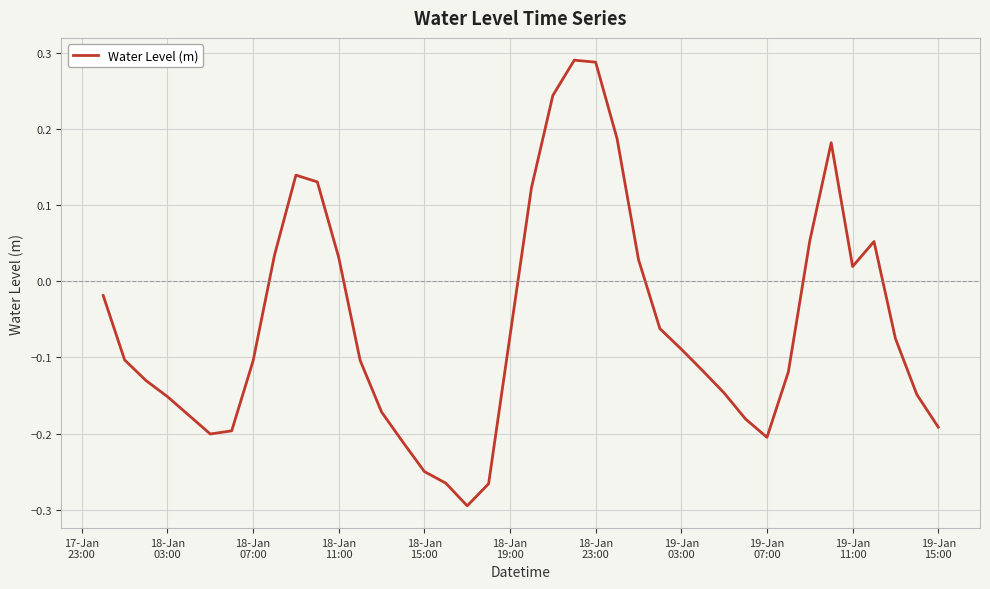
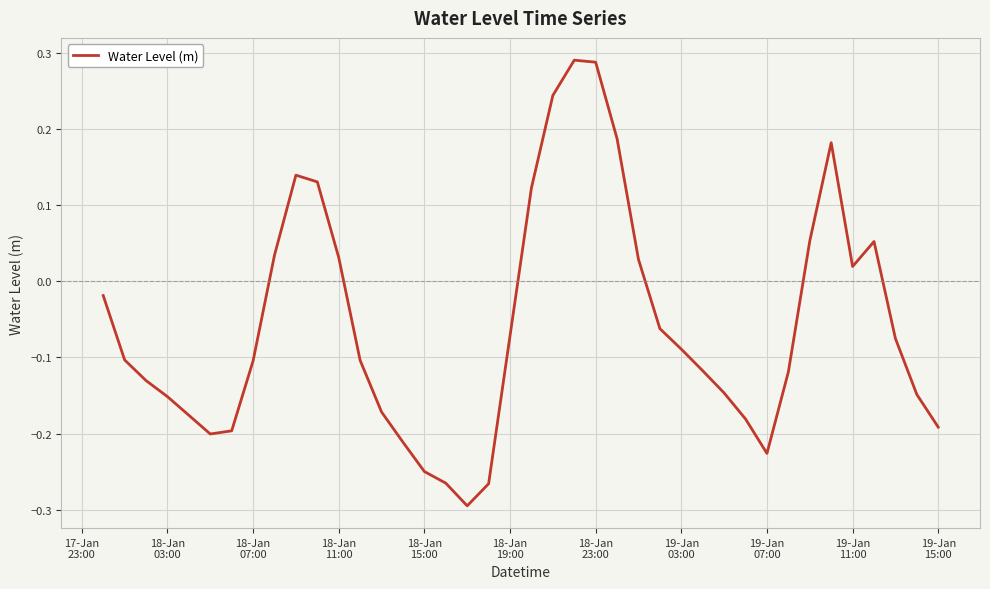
19-Jan 07:00: -0.20 -> -0.23
